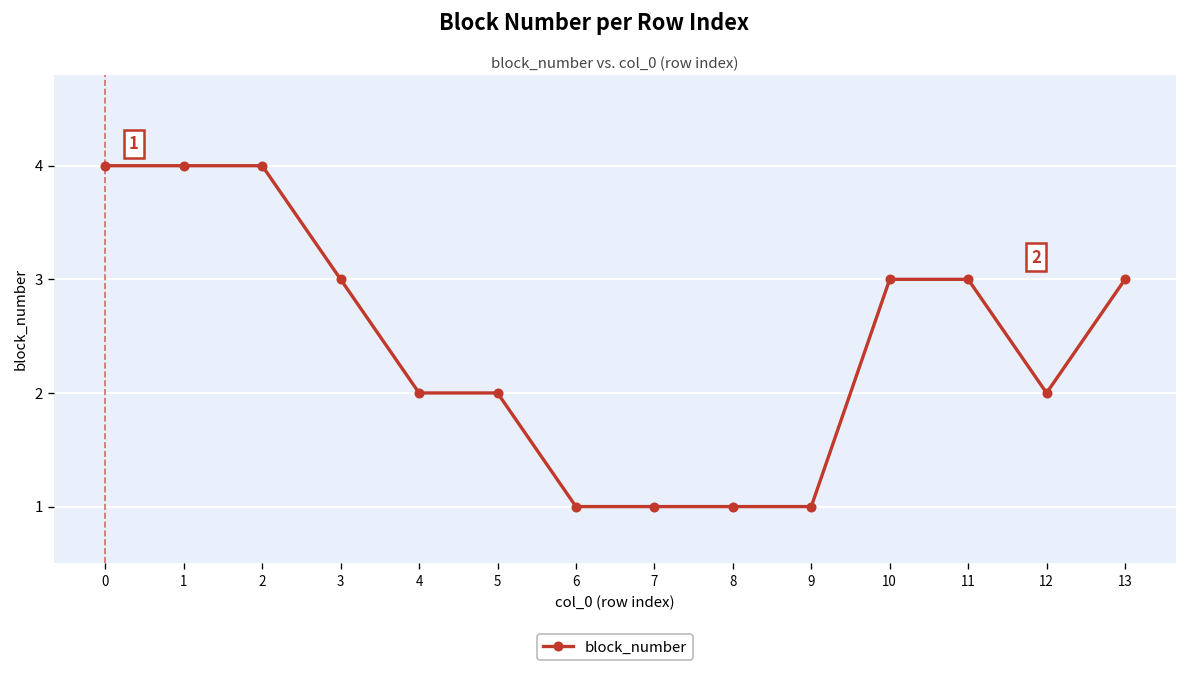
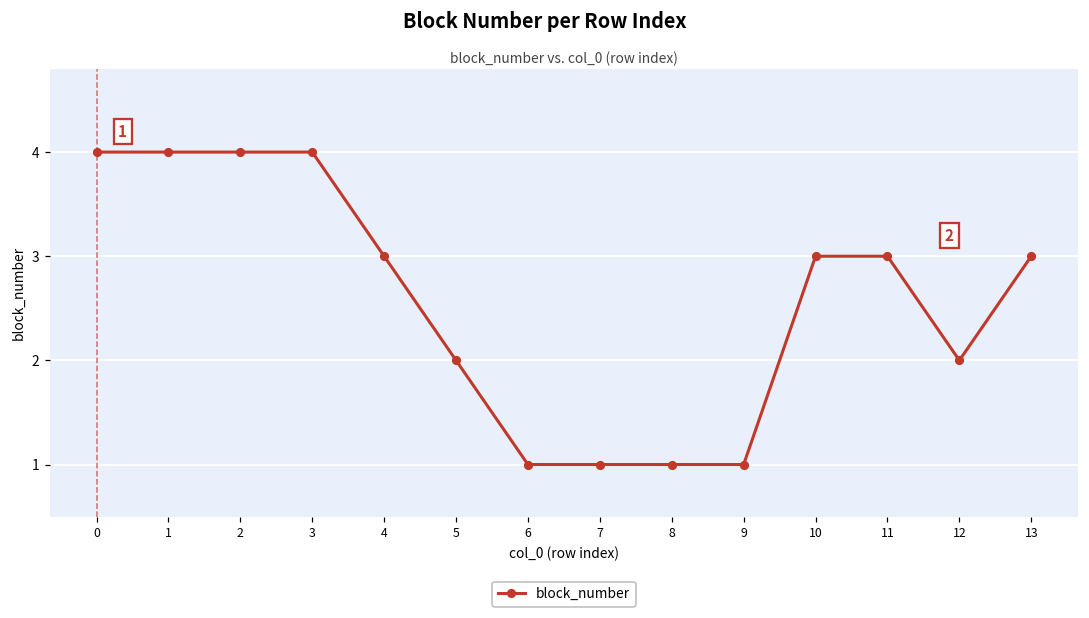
3: 3 -> 4
4: 2 -> 3
